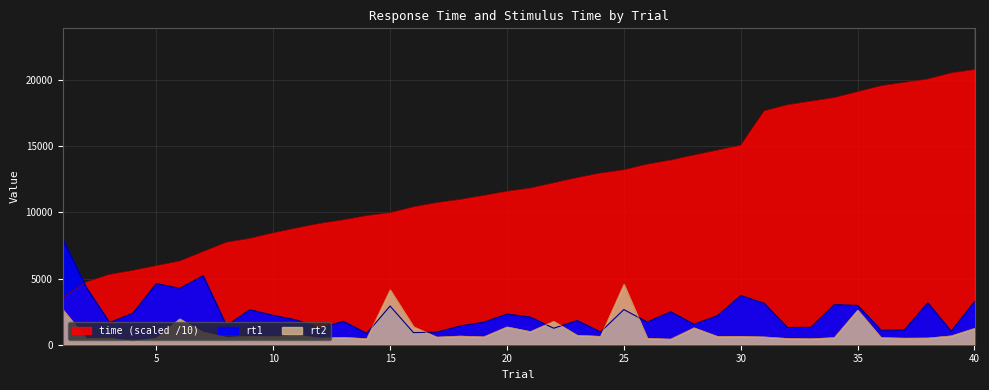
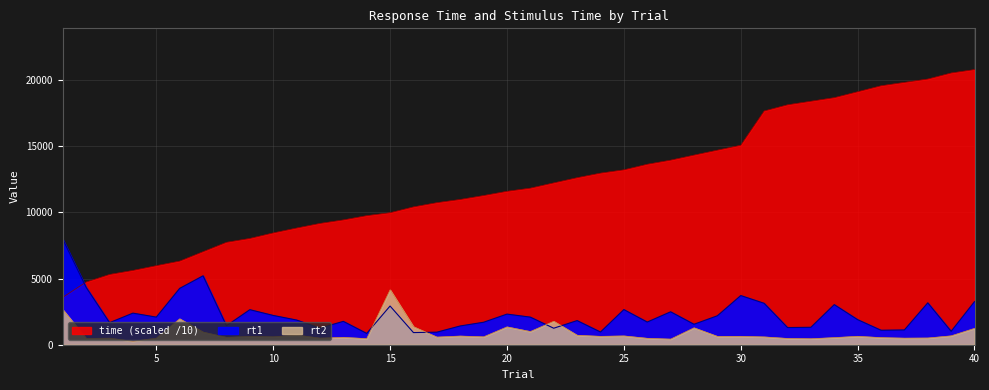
rt1, 5: 4600 -> 2100
rt2, 25: 4600 -> 700
rt1, 35: 3000 -> 1900
rt2, 35: 2600 -> 600
